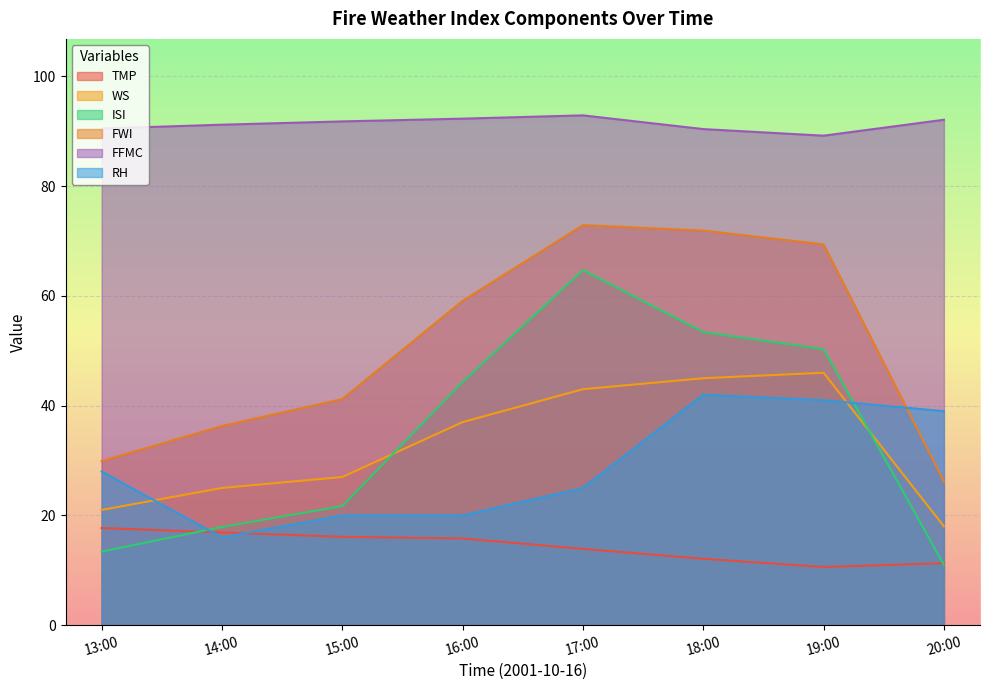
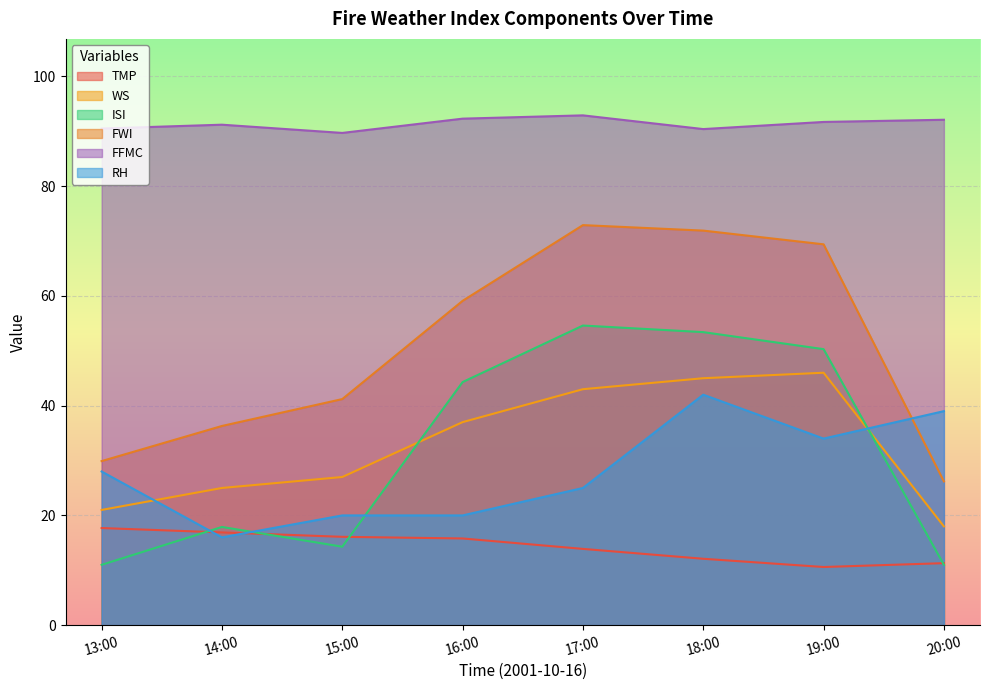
ISI, 13:00: 13 -> 11
ISI, 15:00: 22 -> 14
FFMC, 15:00: 92 -> 90
ISI, 17:00: 65 -> 55
FFMC, 19:00: 89 -> 92
RH, 19:00: 41 -> 34
